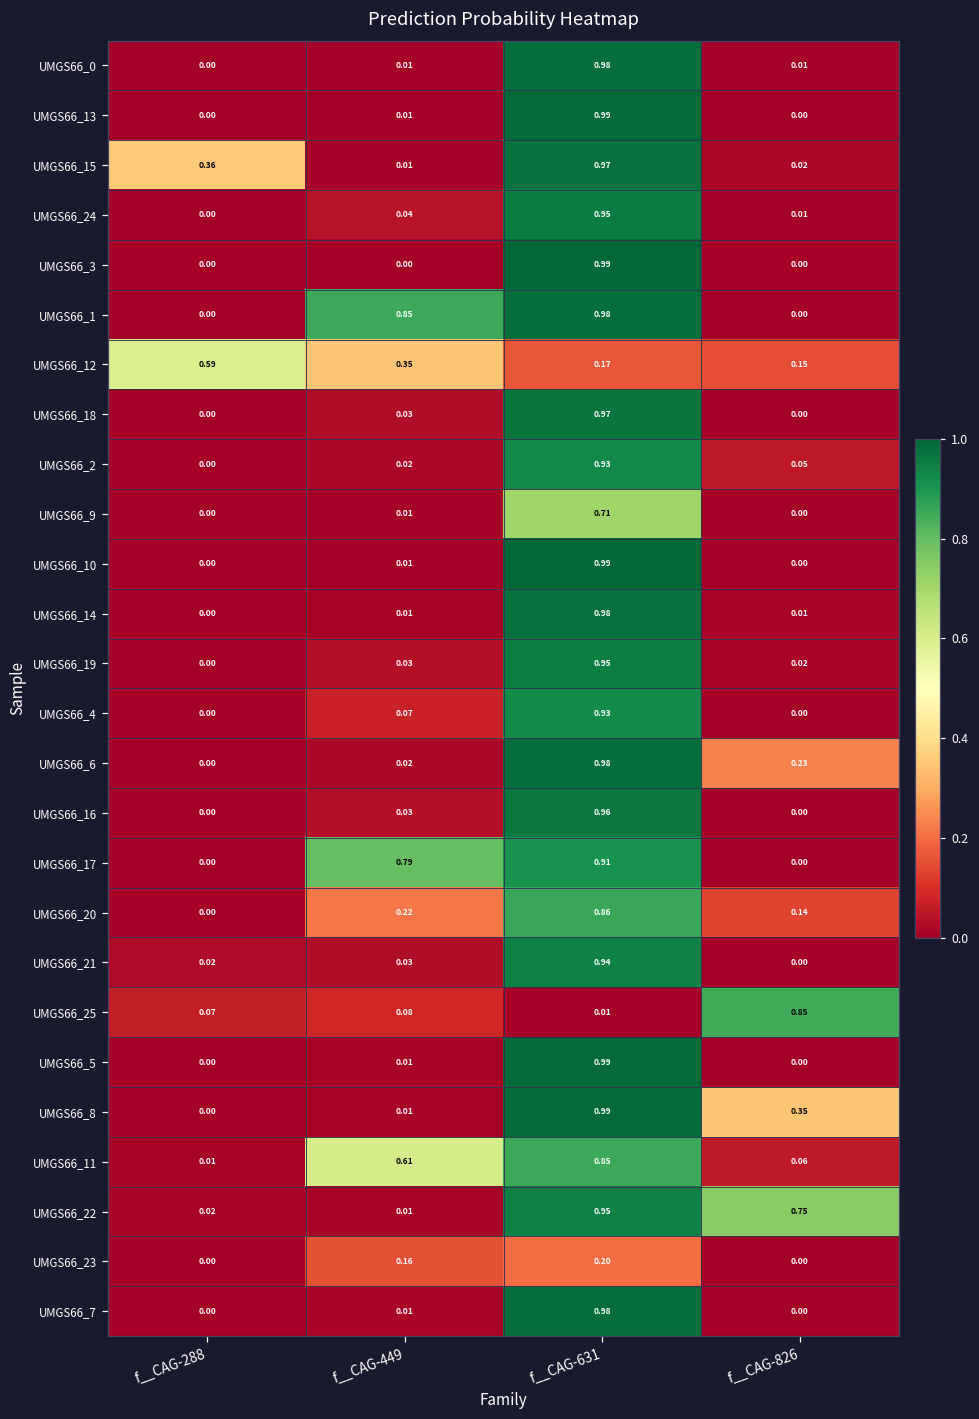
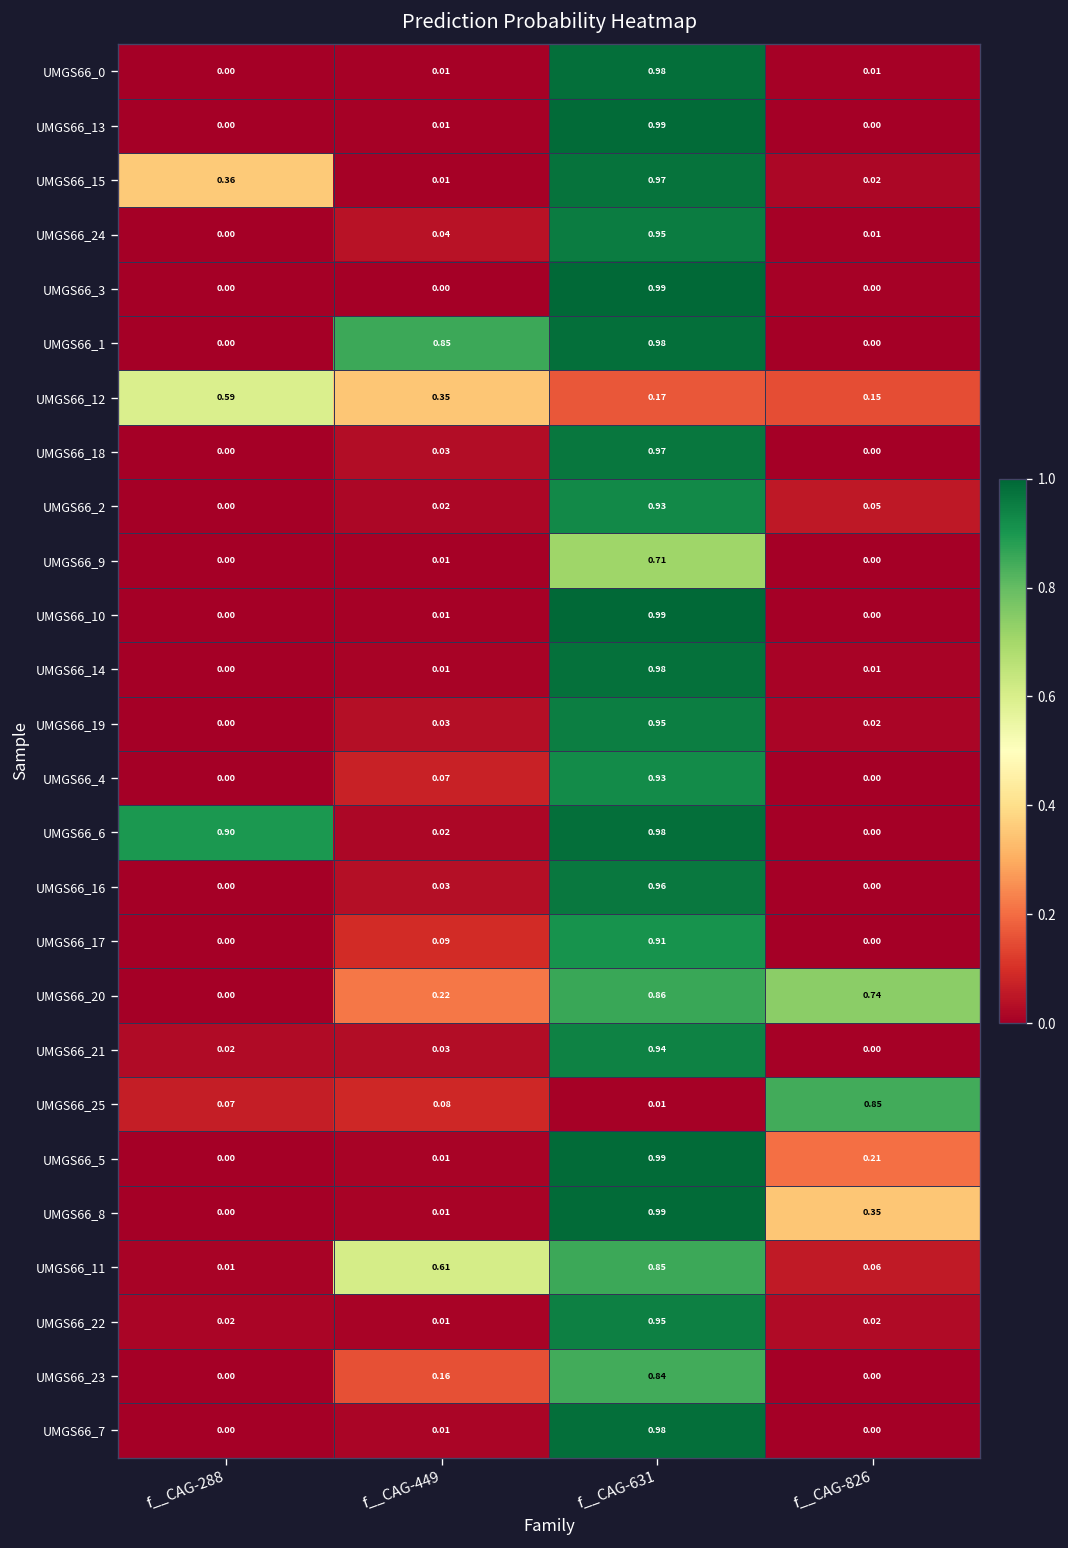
UMGS66_6, f__CAG-288: 0.00 -> 0.90
UMGS66_6, f__CAG-826: 0.23 -> 0.00
UMGS66_17, f__CAG-449: 0.79 -> 0.09
UMGS66_20, f__CAG-826: 0.14 -> 0.74
UMGS66_5, f__CAG-826: 0.00 -> 0.21
UMGS66_22, f__CAG-826: 0.75 -> 0.02
UMGS66_23, f__CAG-631: 0.20 -> 0.84
